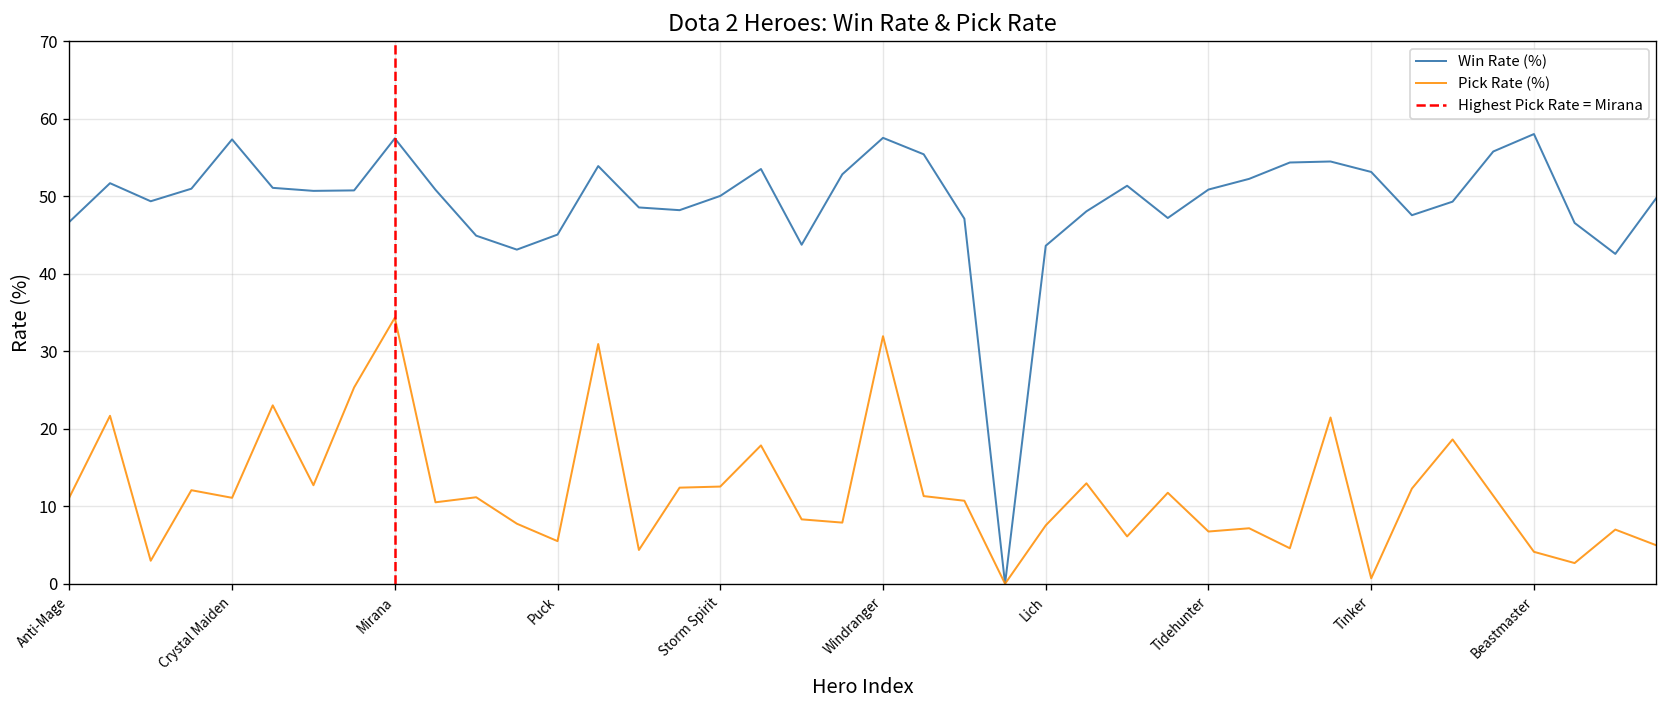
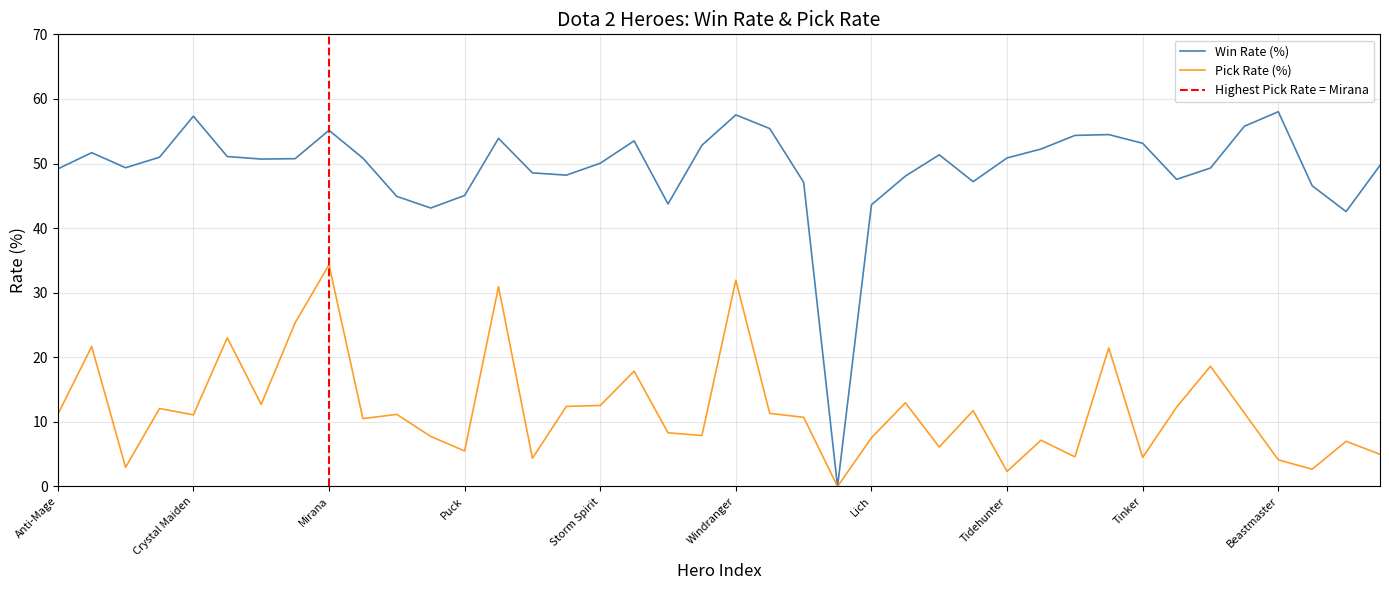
Win Rate (%), Anti-Mage: 47 -> 49
Win Rate (%), Mirana: 57 -> 55
Pick Rate (%), Tidehunter: 7 -> 2
Pick Rate (%), Tinker: 1 -> 5
